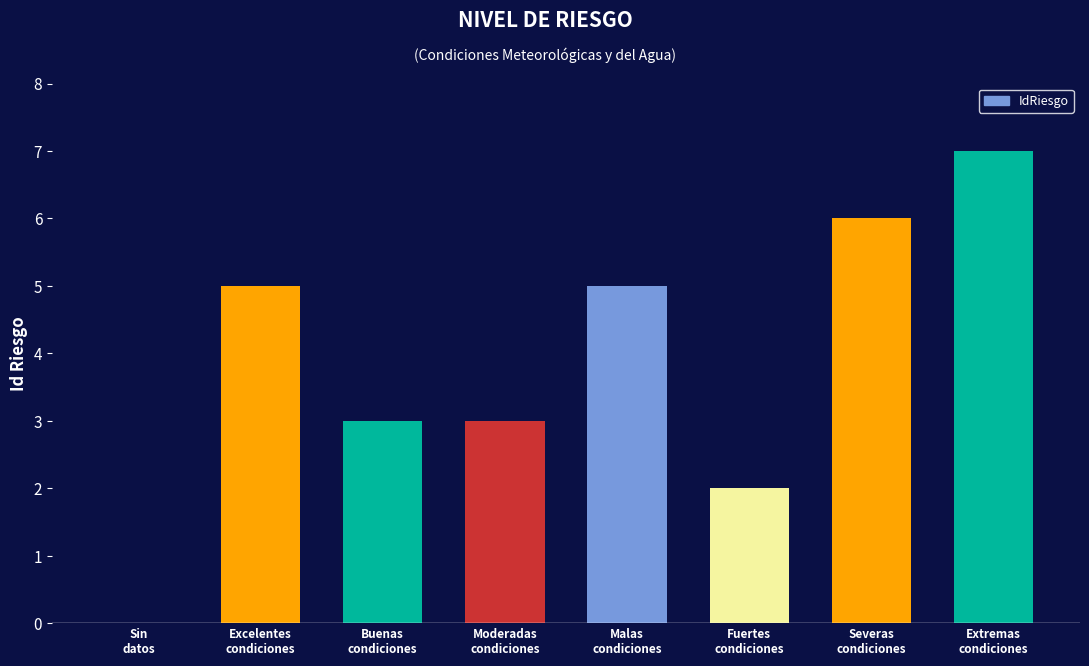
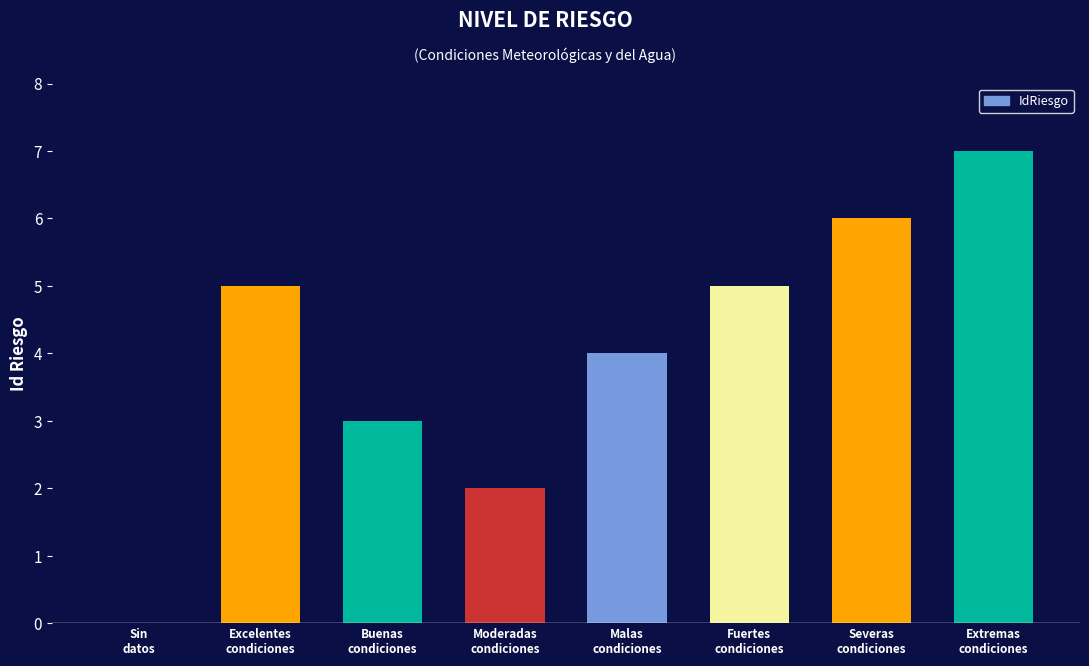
Moderadas condiciones: 3 -> 2
Malas condiciones: 5 -> 4
Fuertes condiciones: 2 -> 5
